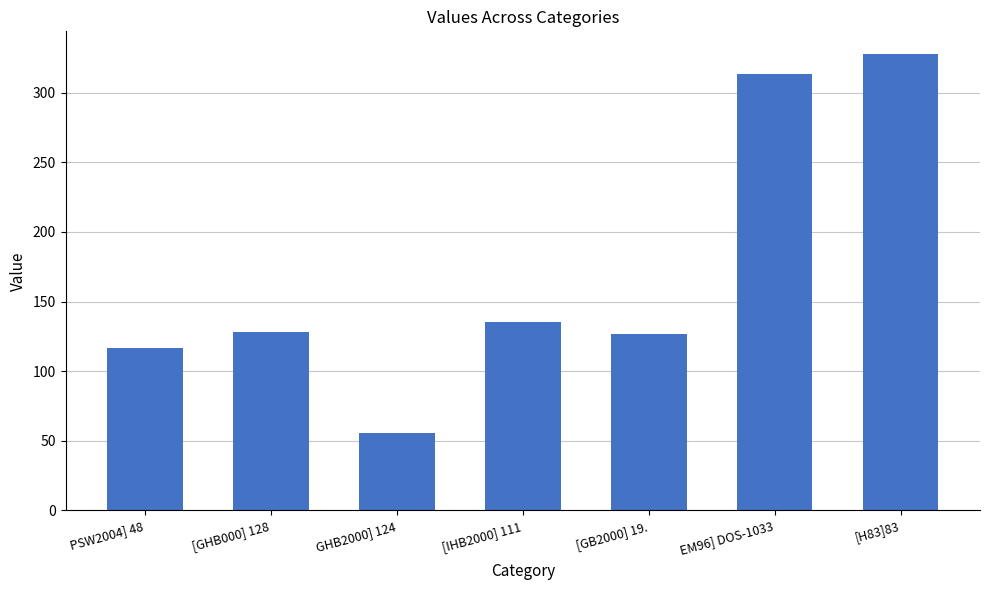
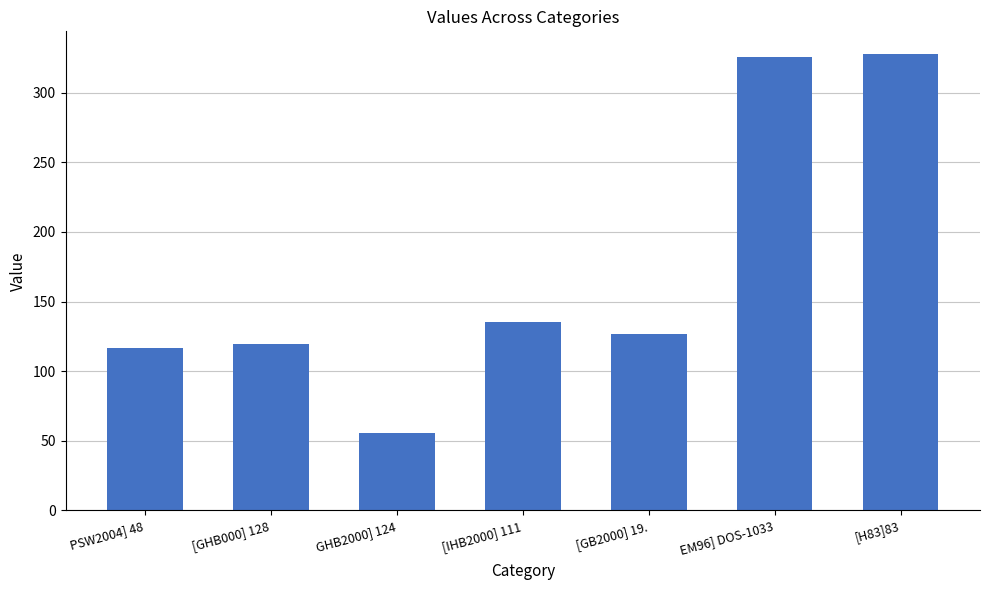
[GHB000] 128: 128 -> 119
EM96] DOS-1033: 313 -> 326
